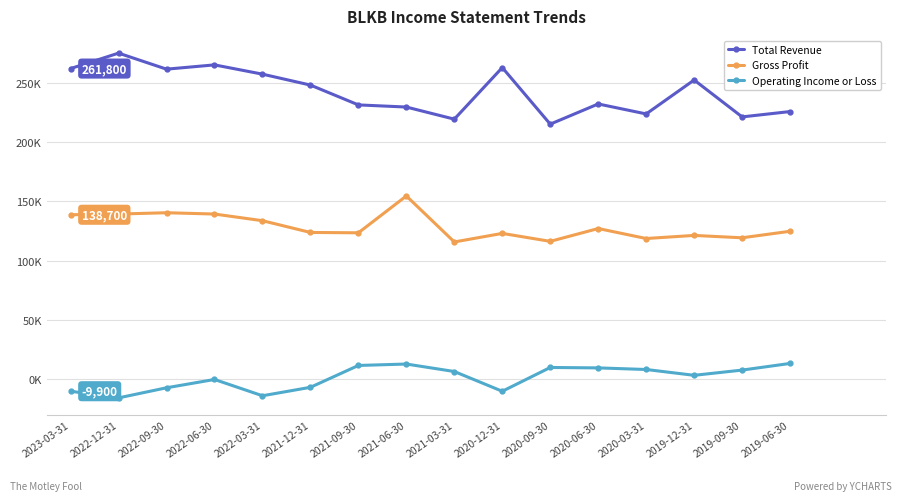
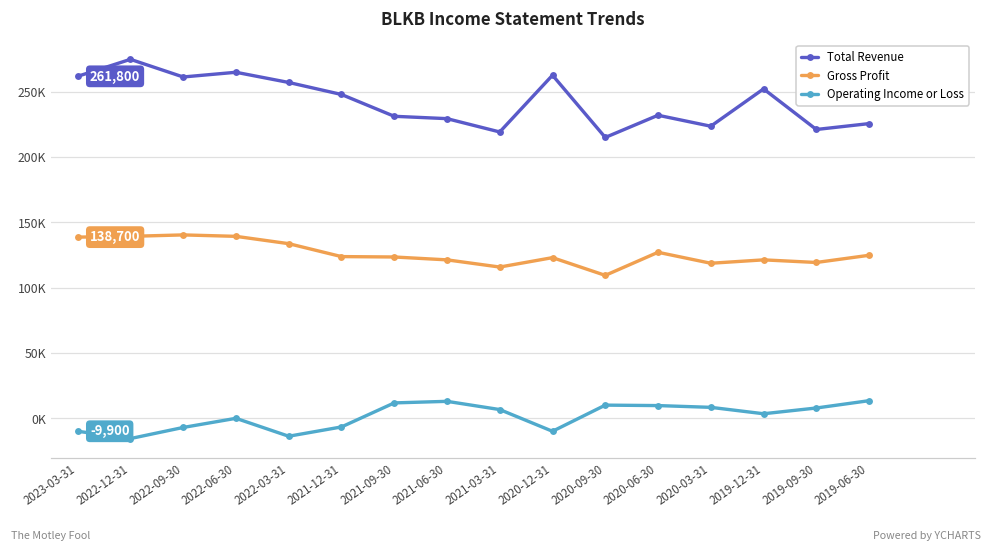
Gross Profit, 2021-06-30: 155000 -> 121000
Gross Profit, 2020-09-30: 116000 -> 109000
